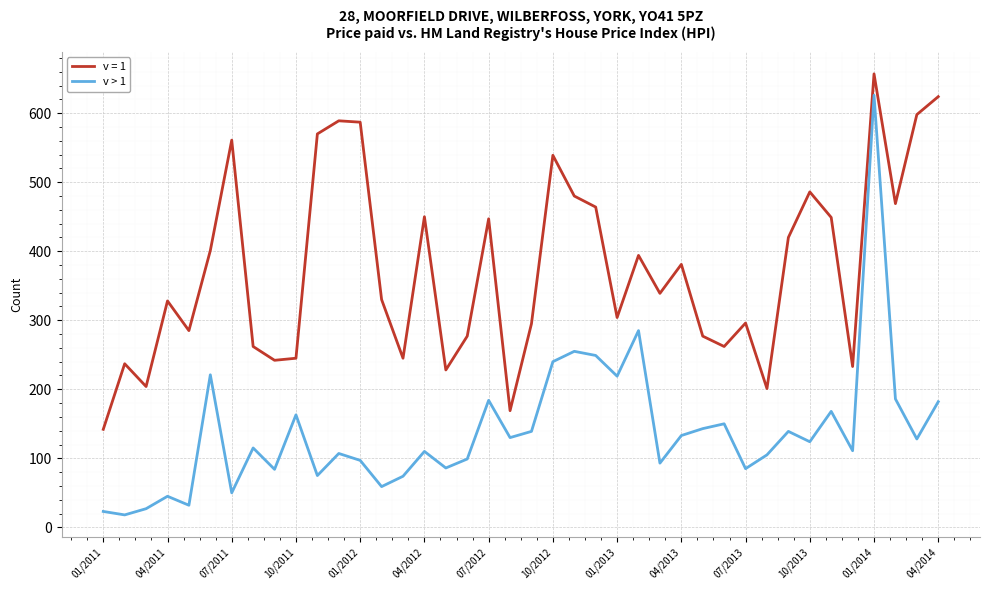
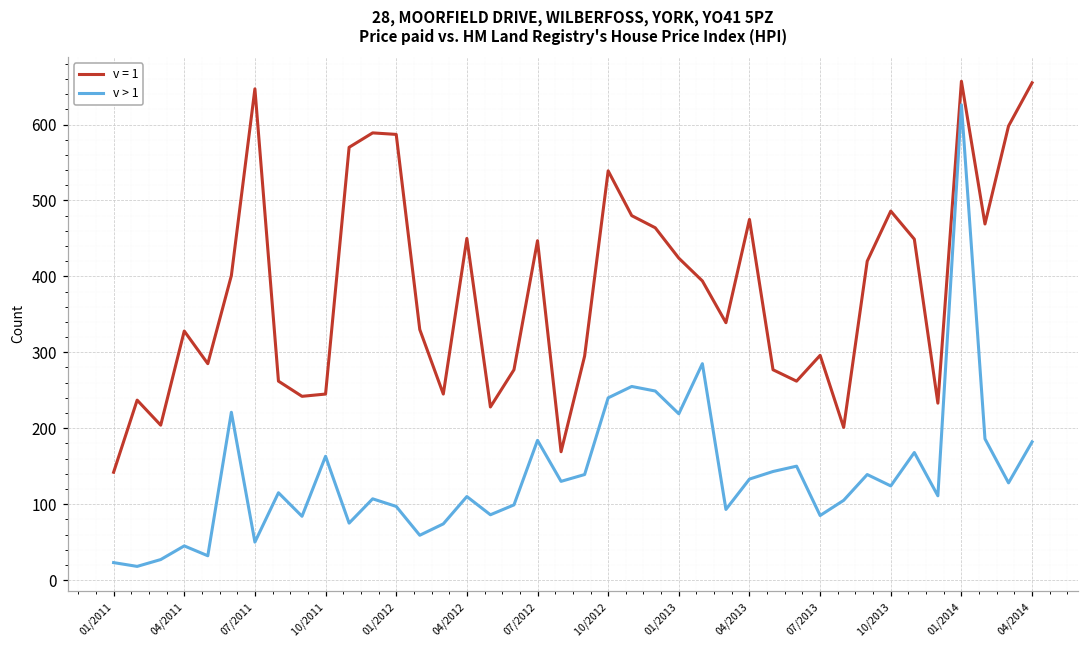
v = 1, 07/2011: 560 -> 650
v = 1, 01/2013: 300 -> 420
v = 1, 04/2013: 380 -> 480
v = 1, 04/2014: 620 -> 660
